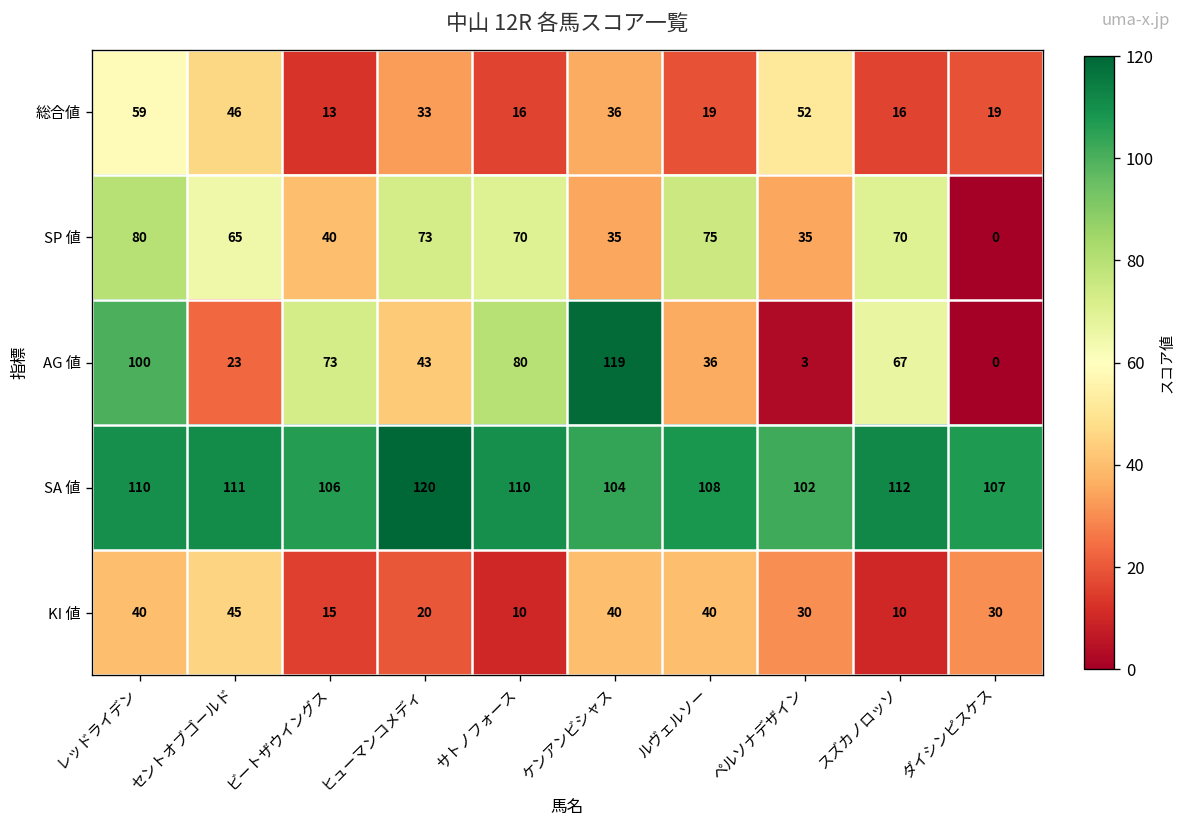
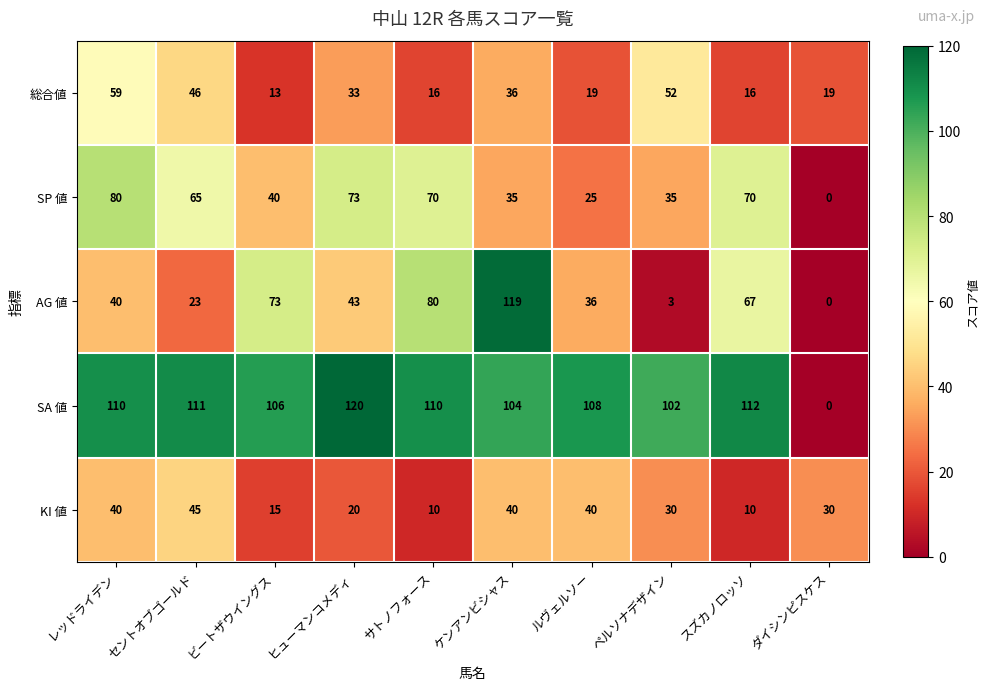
SP 値, ルヴェルソー: 75 -> 25
AG 値, レッドライデン: 100 -> 40
SA 値, ダイシンピスケス: 107 -> 0
